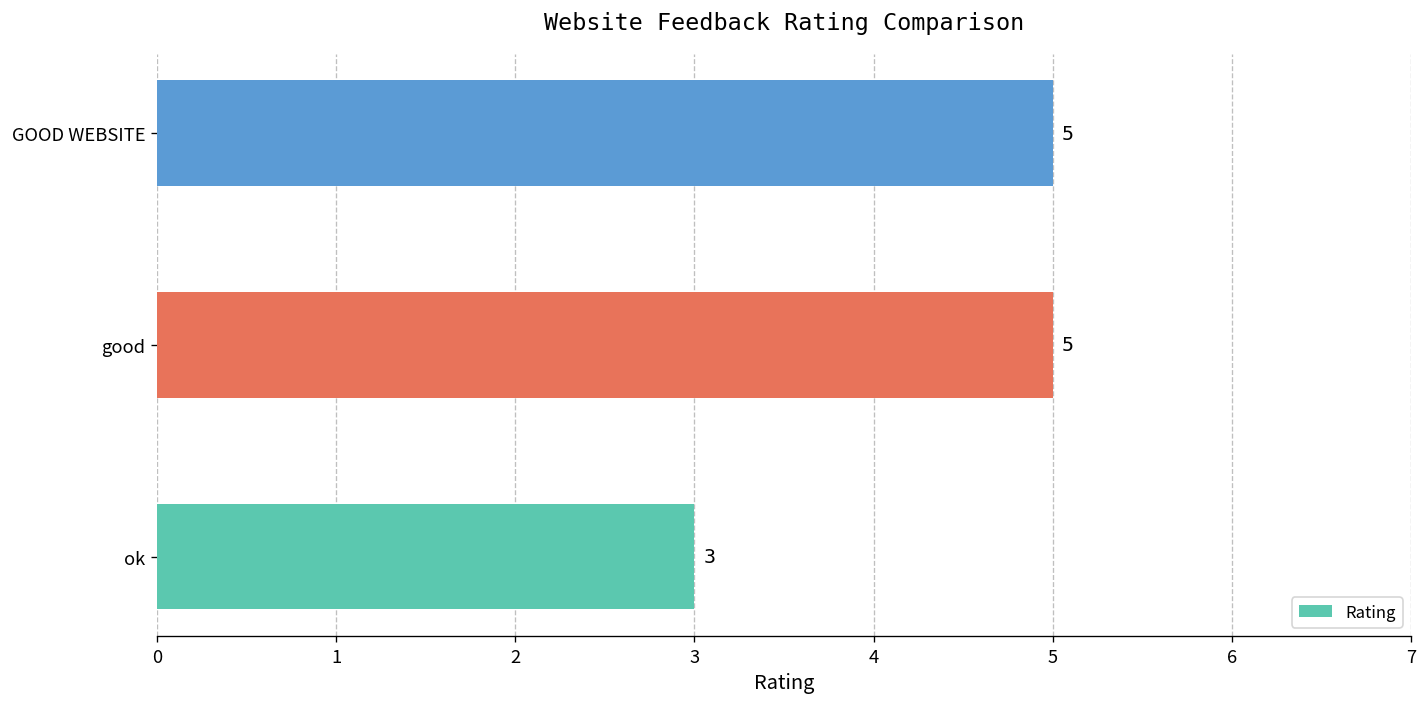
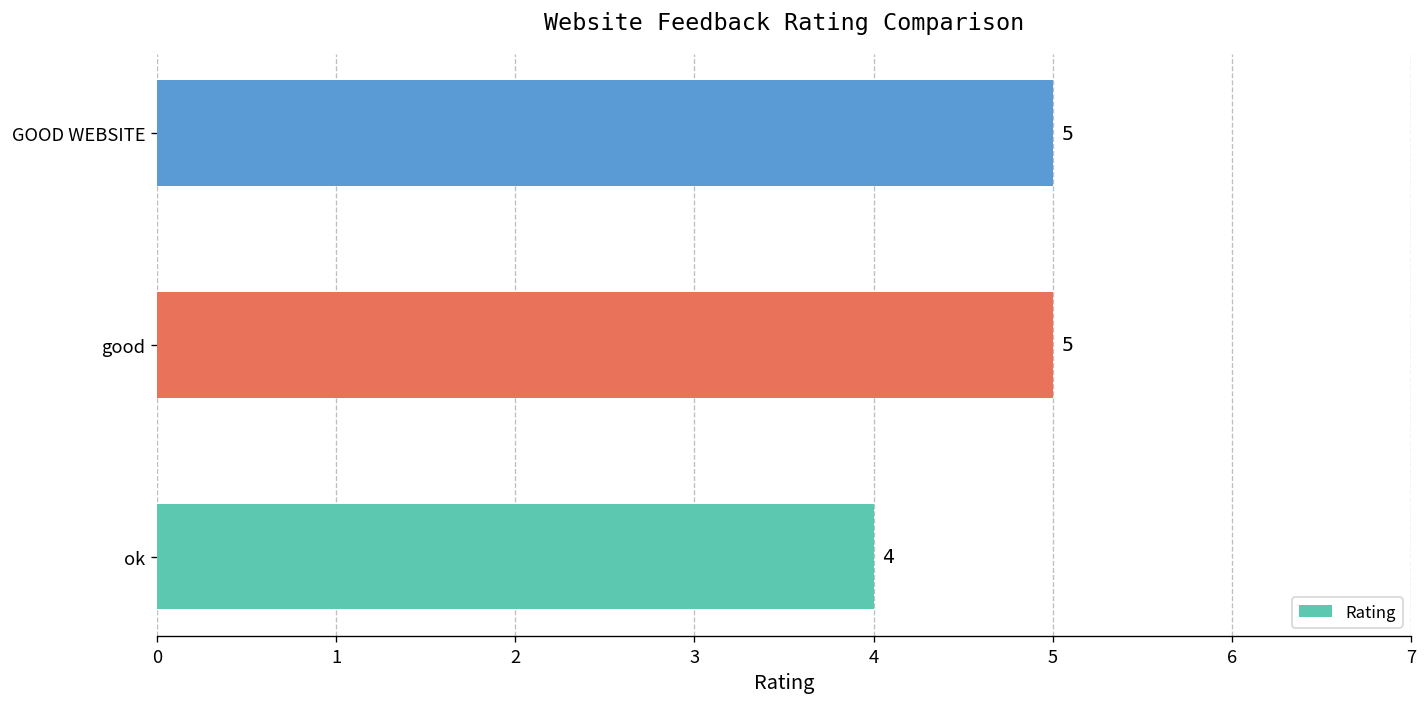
ok: 3 -> 4
